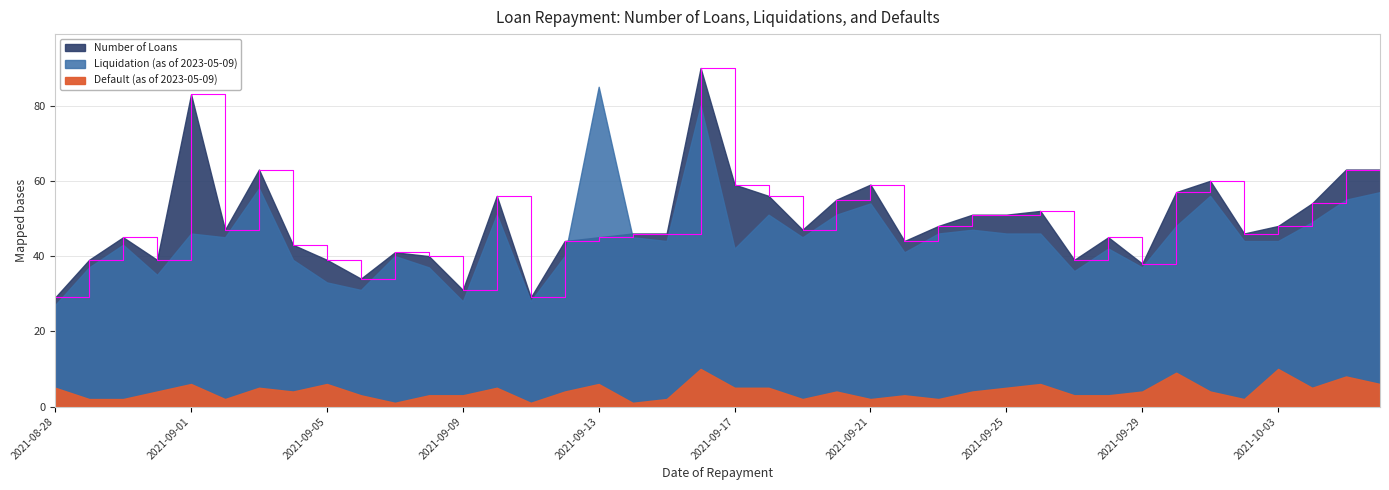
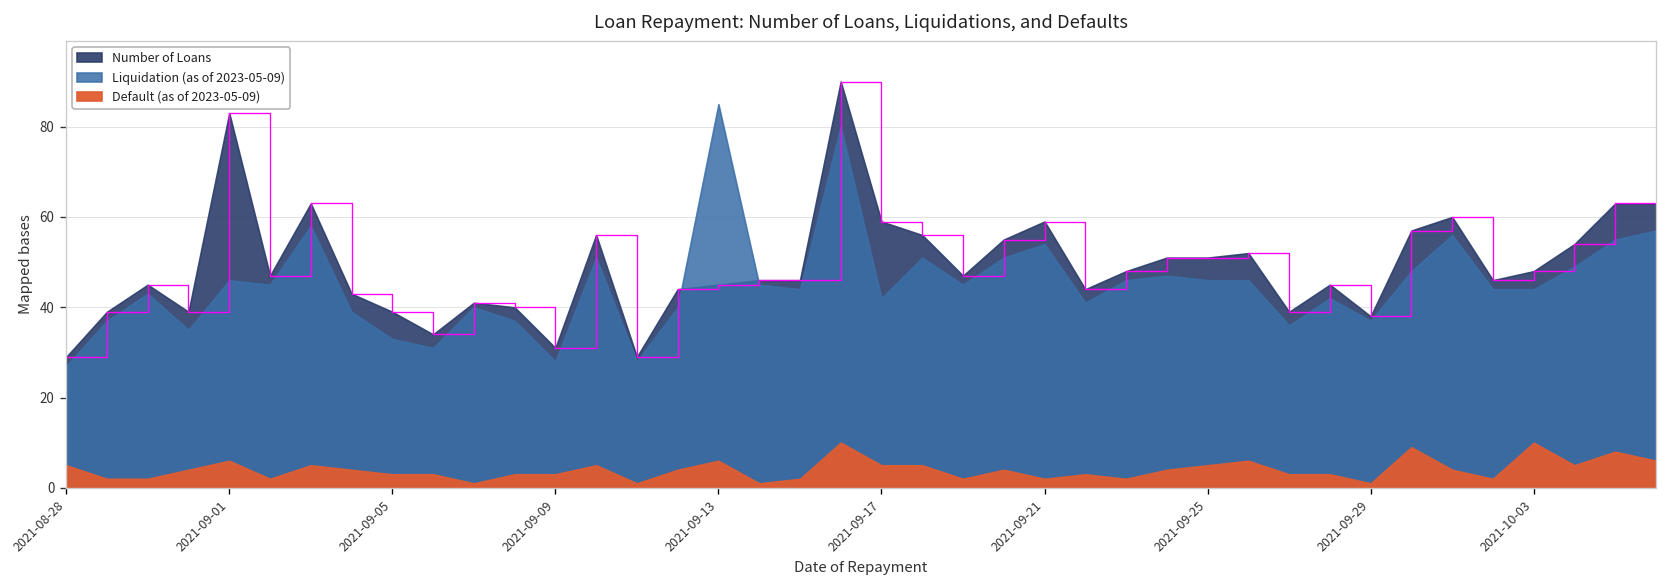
Default (as of 2023-05-09), 2021-09-05: 6 -> 3
Default (as of 2023-05-09), 2021-09-29: 4 -> 1
